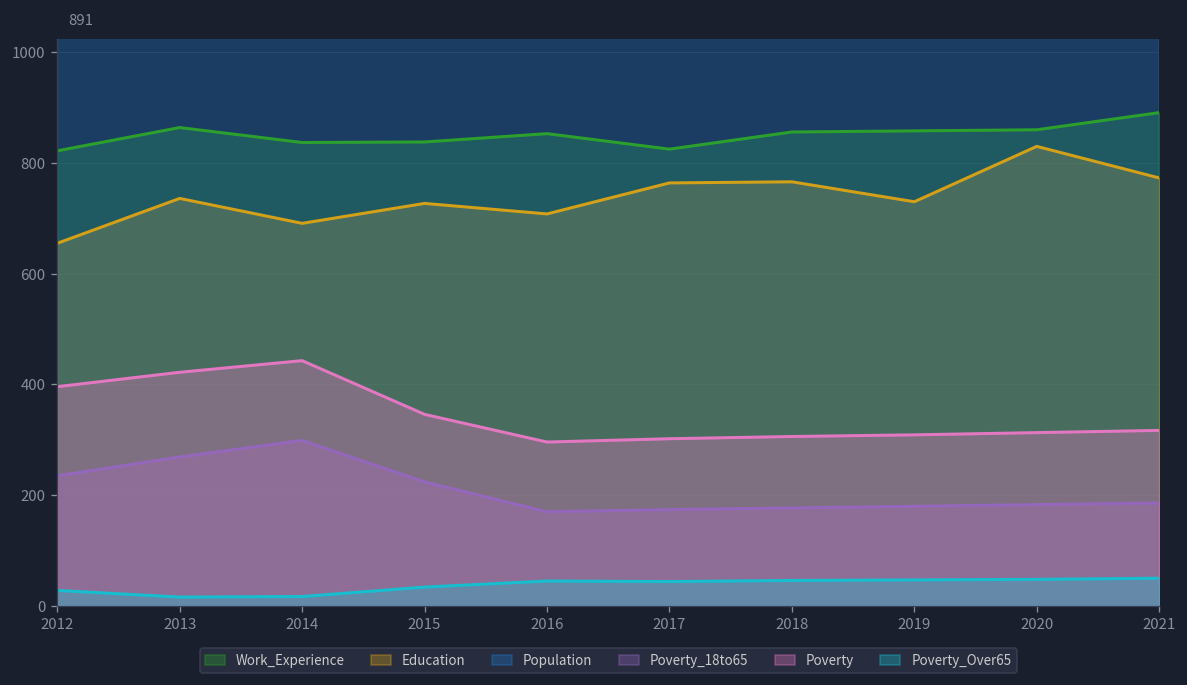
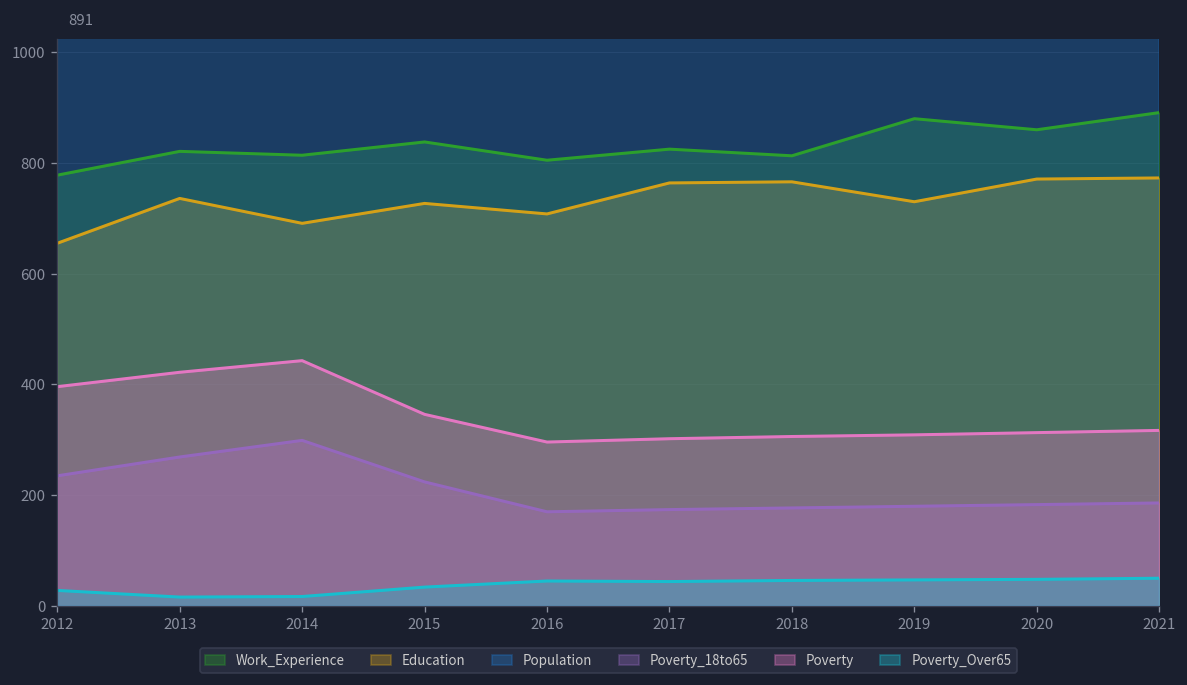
Work_Experience, 2012: 820 -> 780
Work_Experience, 2013: 860 -> 820
Work_Experience, 2014: 840 -> 810
Work_Experience, 2016: 850 -> 810
Work_Experience, 2018: 860 -> 810
Work_Experience, 2019: 860 -> 880
Education, 2020: 830 -> 770
